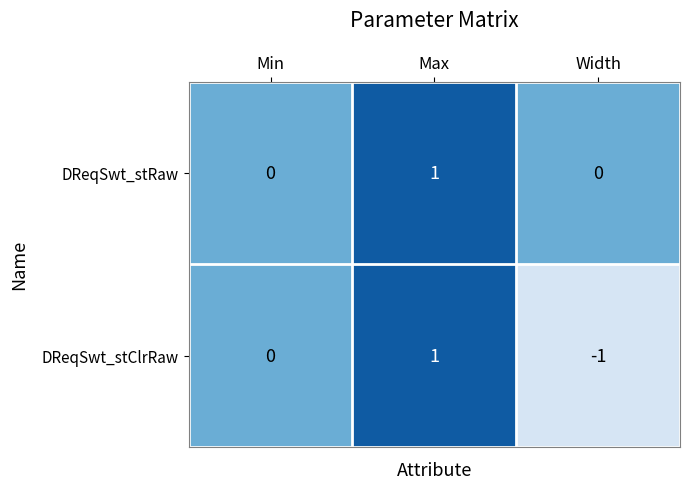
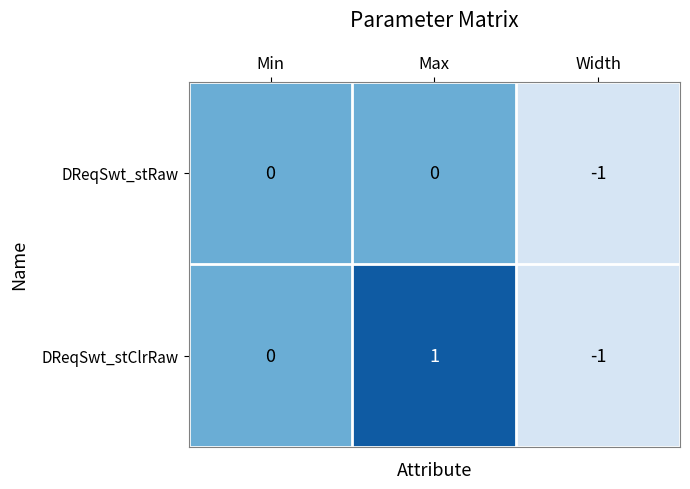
DReqSwt_stRaw, Max: 1 -> 0
DReqSwt_stRaw, Width: 0 -> -1
